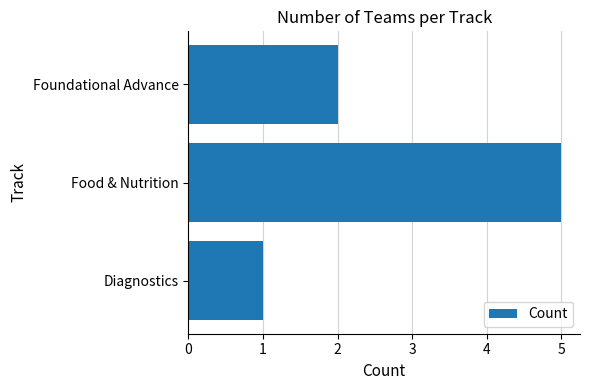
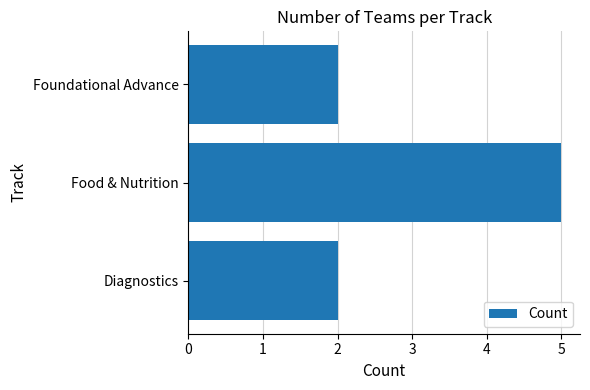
Diagnostics: 1 -> 2
